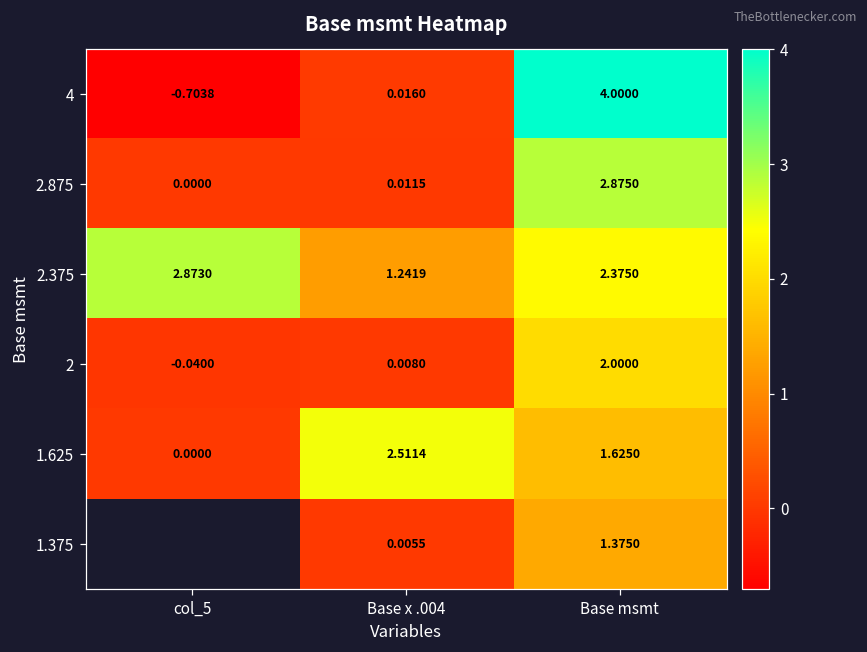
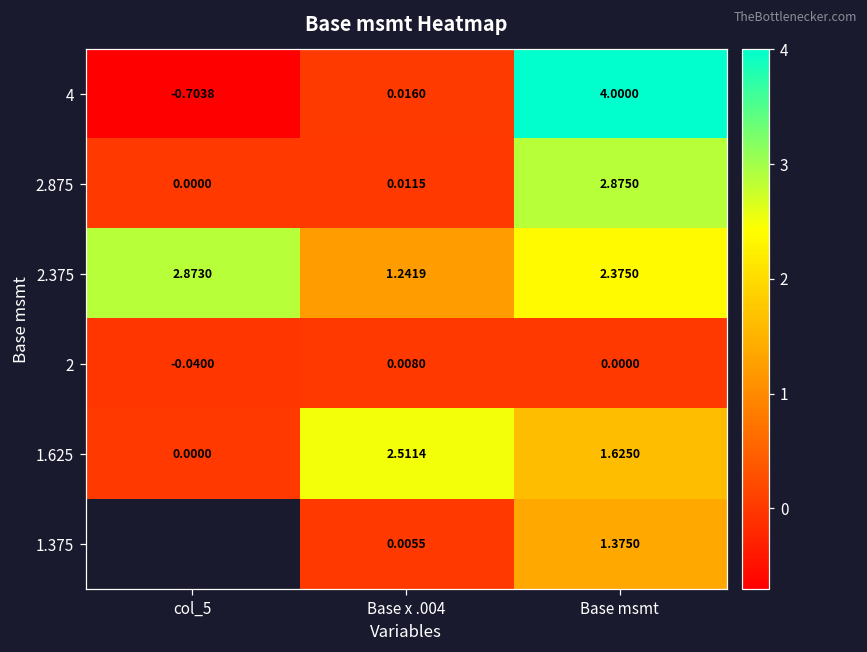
2, Base msmt: 2.0000 -> 0.0000
